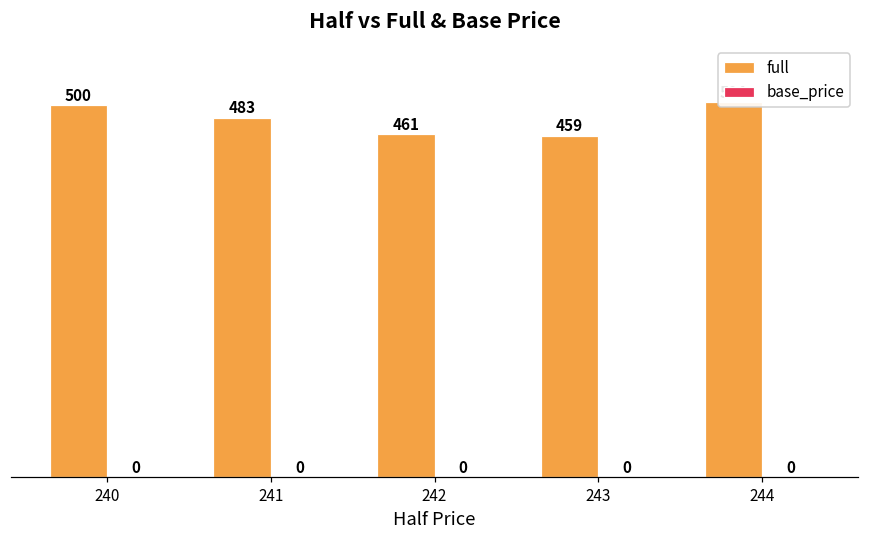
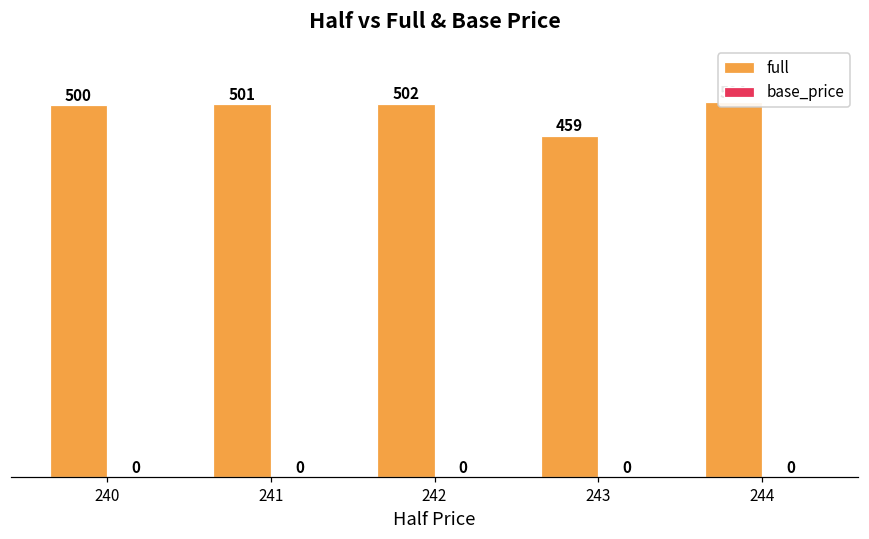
full, 241: 483 -> 501
full, 242: 461 -> 502
